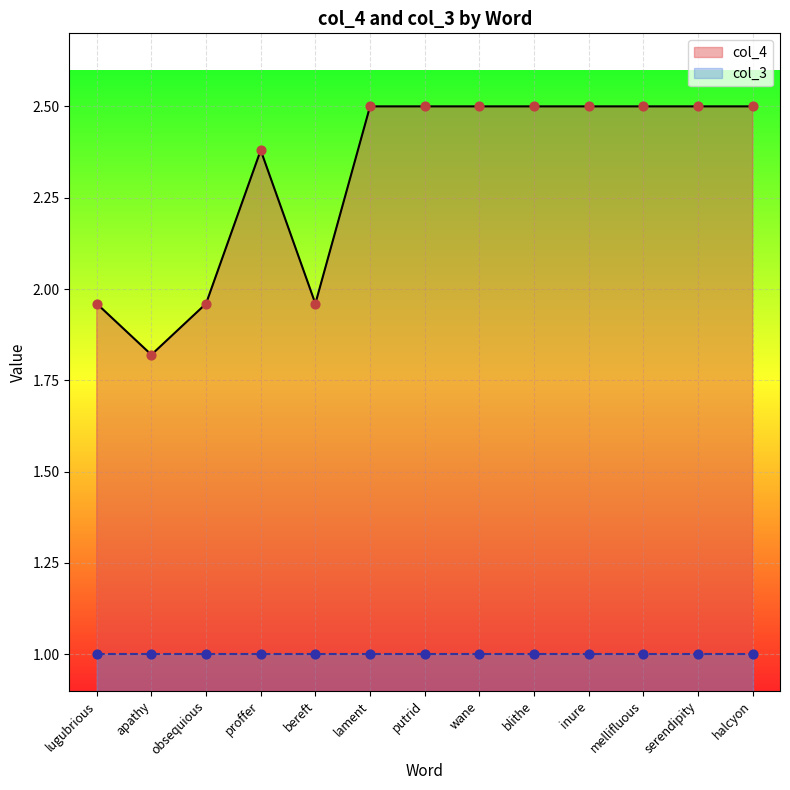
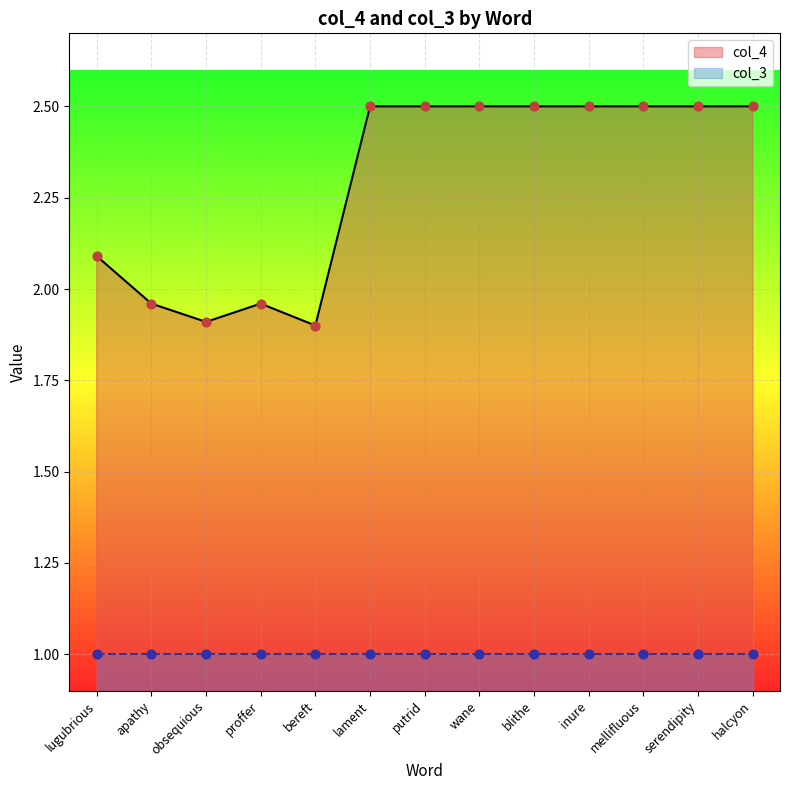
col_4, lugubrious: 1.96 -> 2.09
col_4, apathy: 1.82 -> 1.96
col_4, obsequious: 1.96 -> 1.91
col_4, proffer: 2.38 -> 1.96
col_4, bereft: 1.96 -> 1.90
